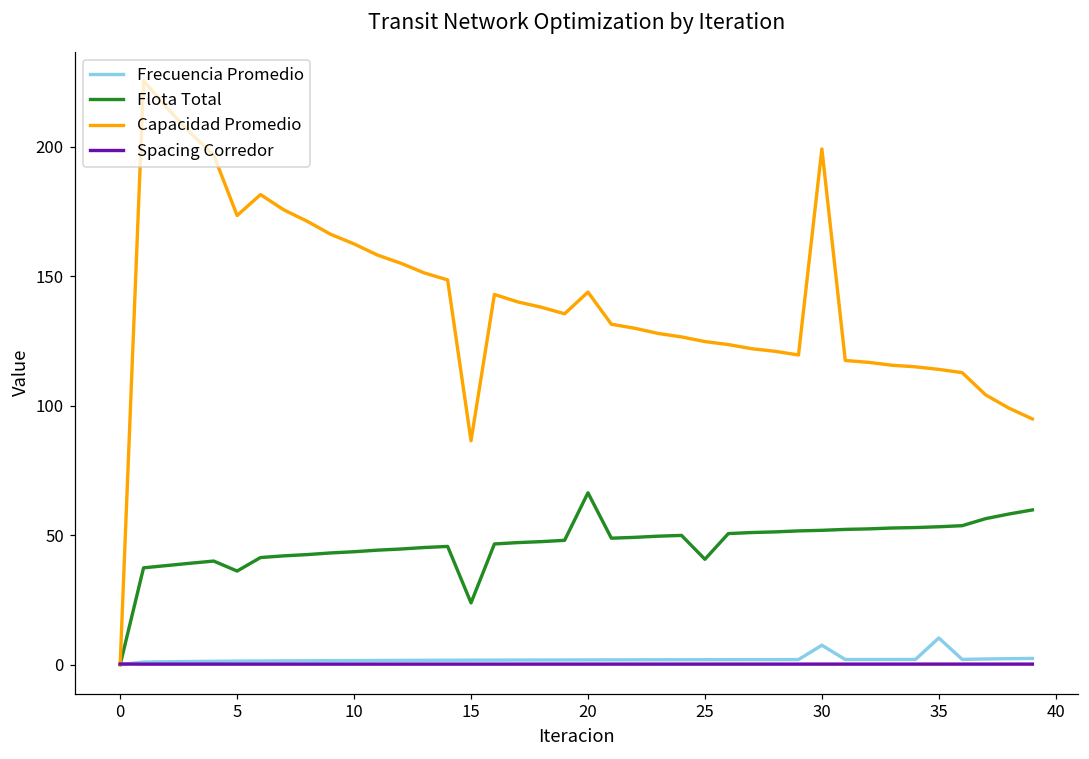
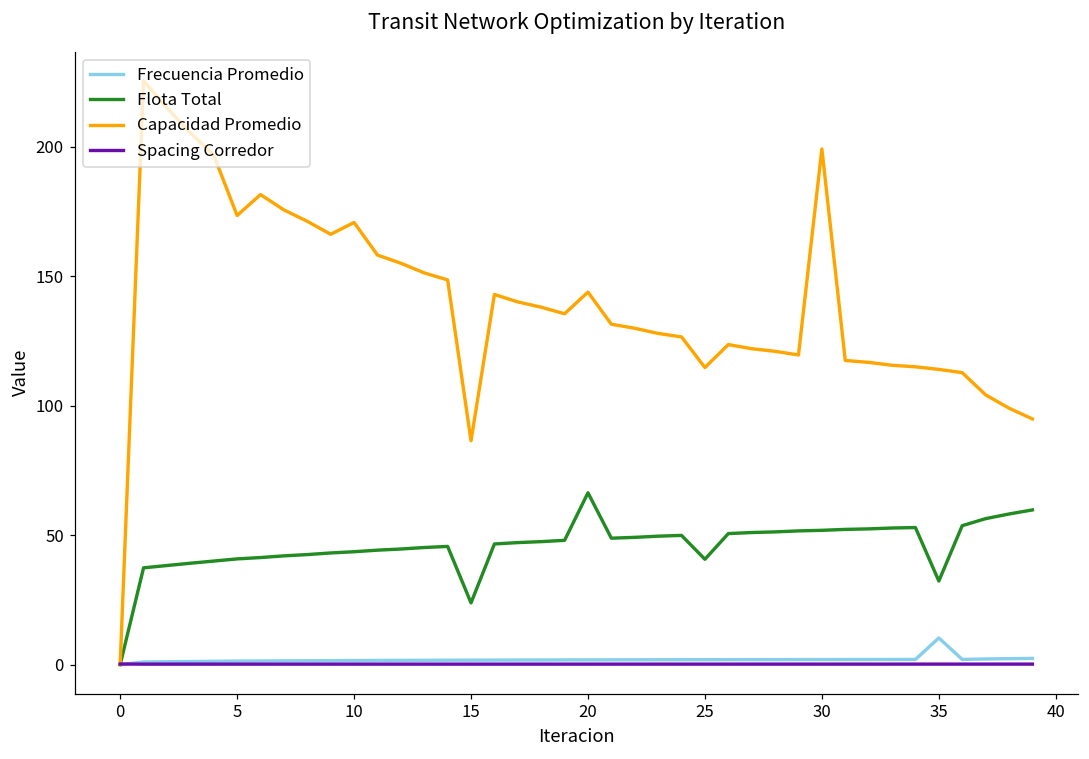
Flota Total, 5: 36 -> 41
Capacidad Promedio, 10: 163 -> 171
Capacidad Promedio, 25: 125 -> 115
Frecuencia Promedio, 30: 7 -> 2
Flota Total, 35: 53 -> 32
